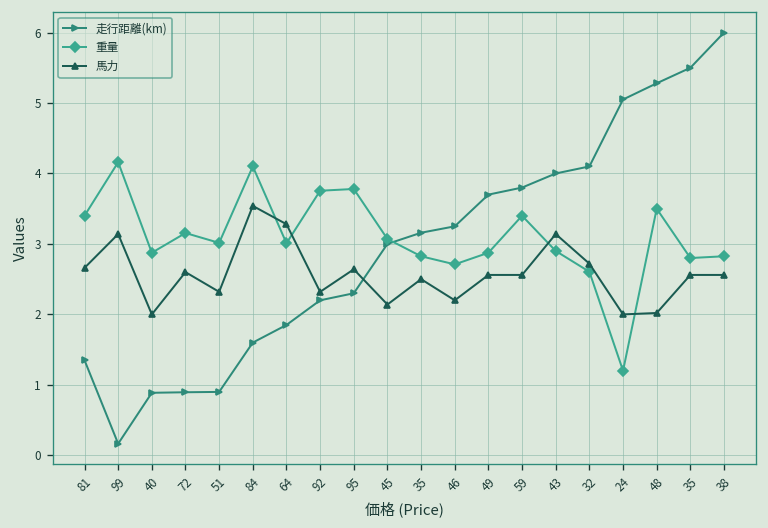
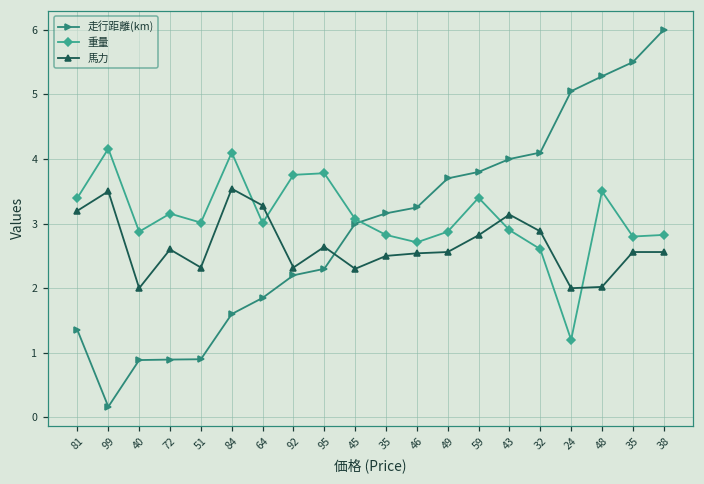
馬力, 81: 2.7 -> 3.2
馬力, 99: 3.1 -> 3.5
馬力, 45: 2.1 -> 2.3
馬力, 46: 2.2 -> 2.5
馬力, 59: 2.6 -> 2.8
馬力, 32: 2.7 -> 2.9
